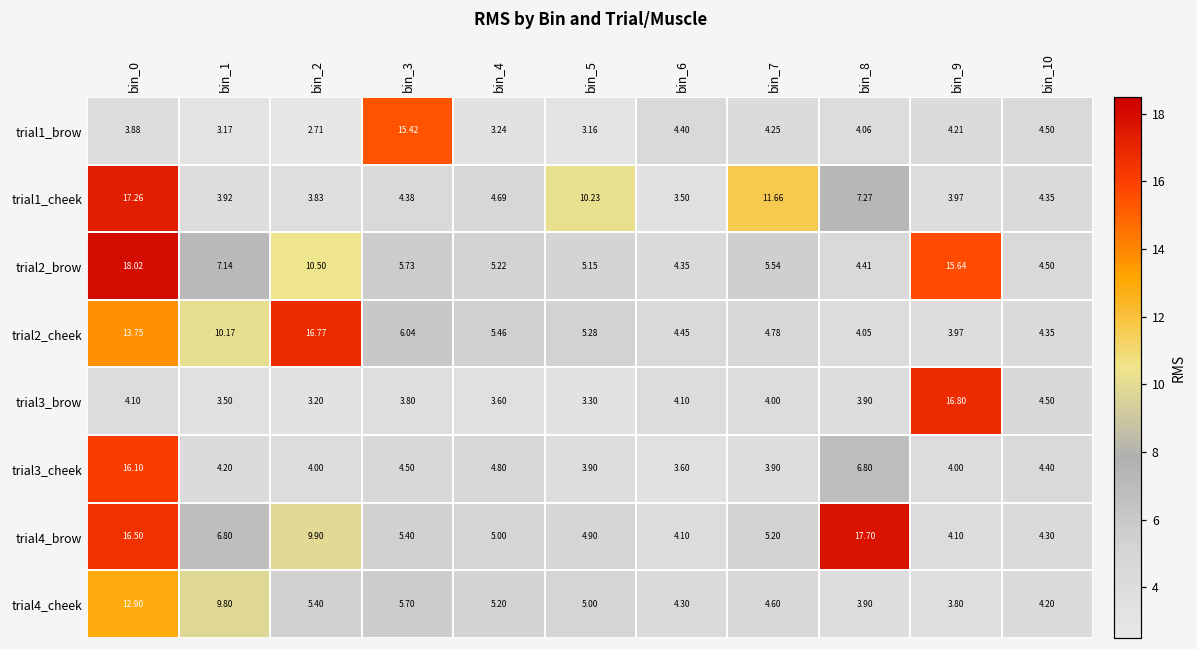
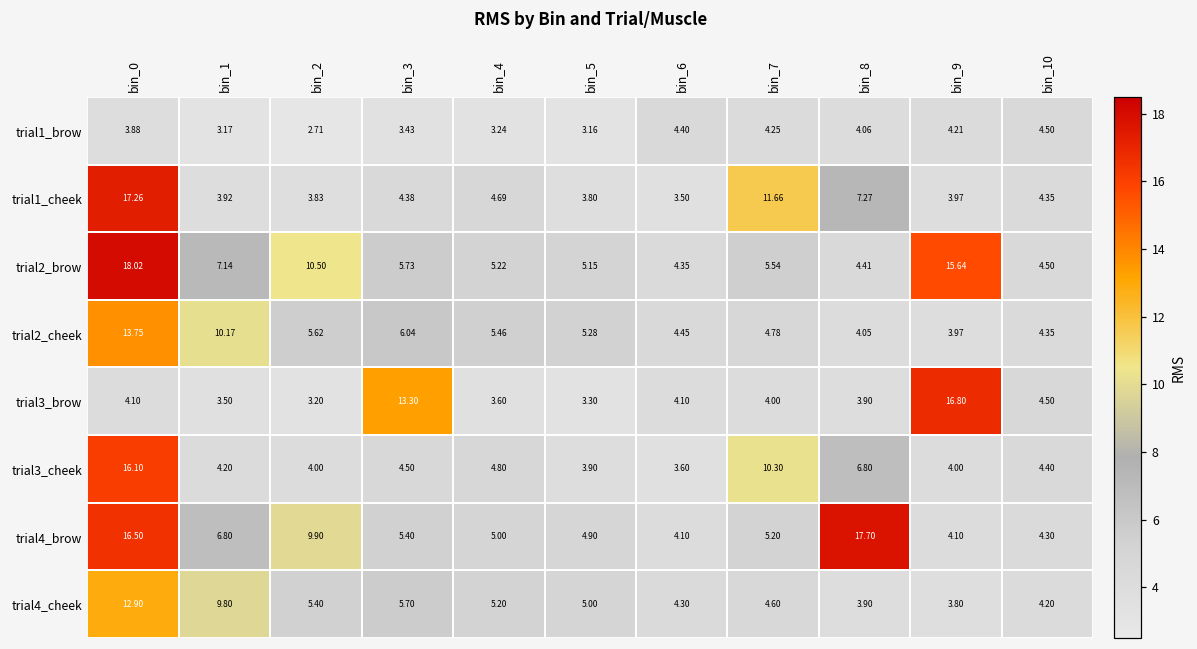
trial1_brow, bin_3: 15.42 -> 3.43
trial1_cheek, bin_5: 10.23 -> 3.80
trial2_cheek, bin_2: 16.77 -> 5.62
trial3_brow, bin_3: 3.80 -> 13.30
trial3_cheek, bin_7: 3.90 -> 10.30
